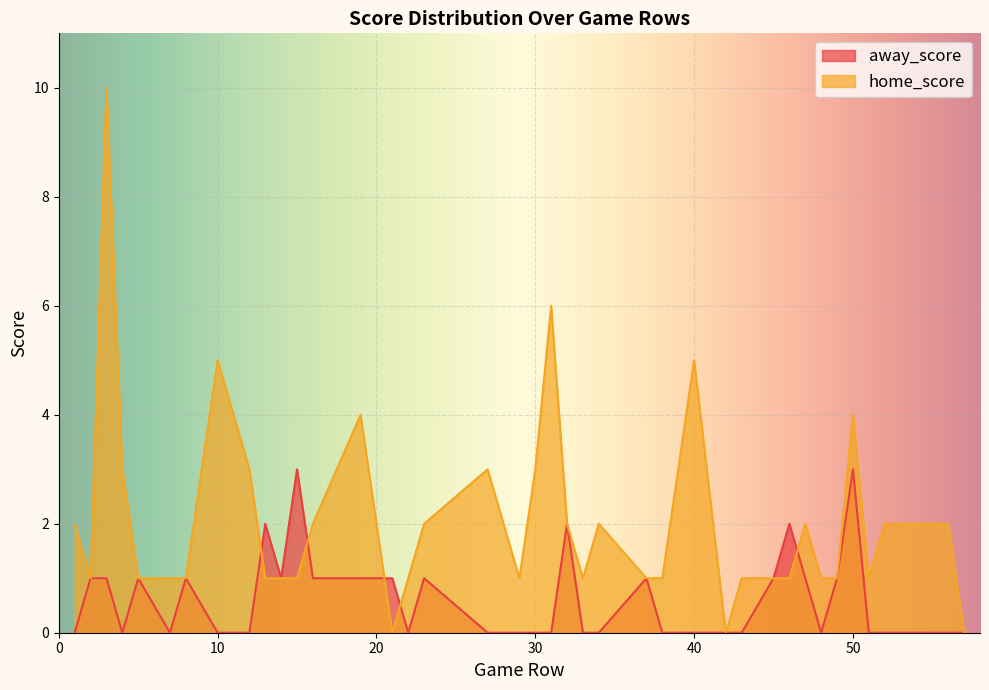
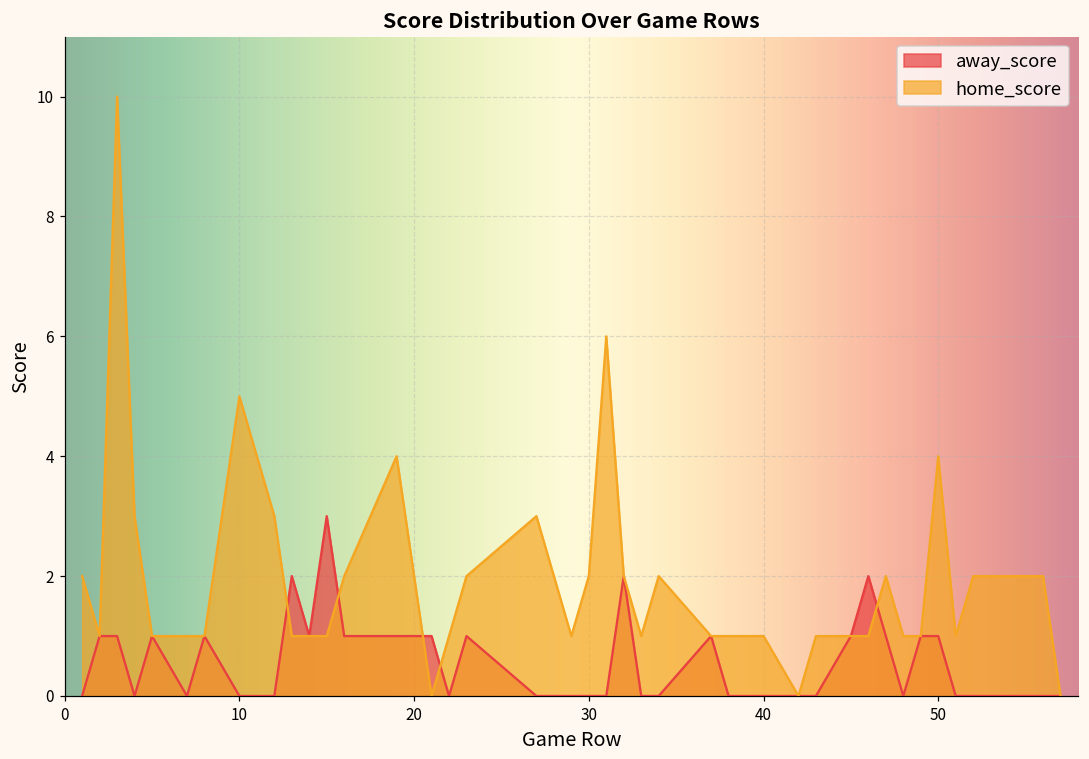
home_score, 30: 3 -> 2
home_score, 40: 5 -> 1
away_score, 50: 3 -> 1
